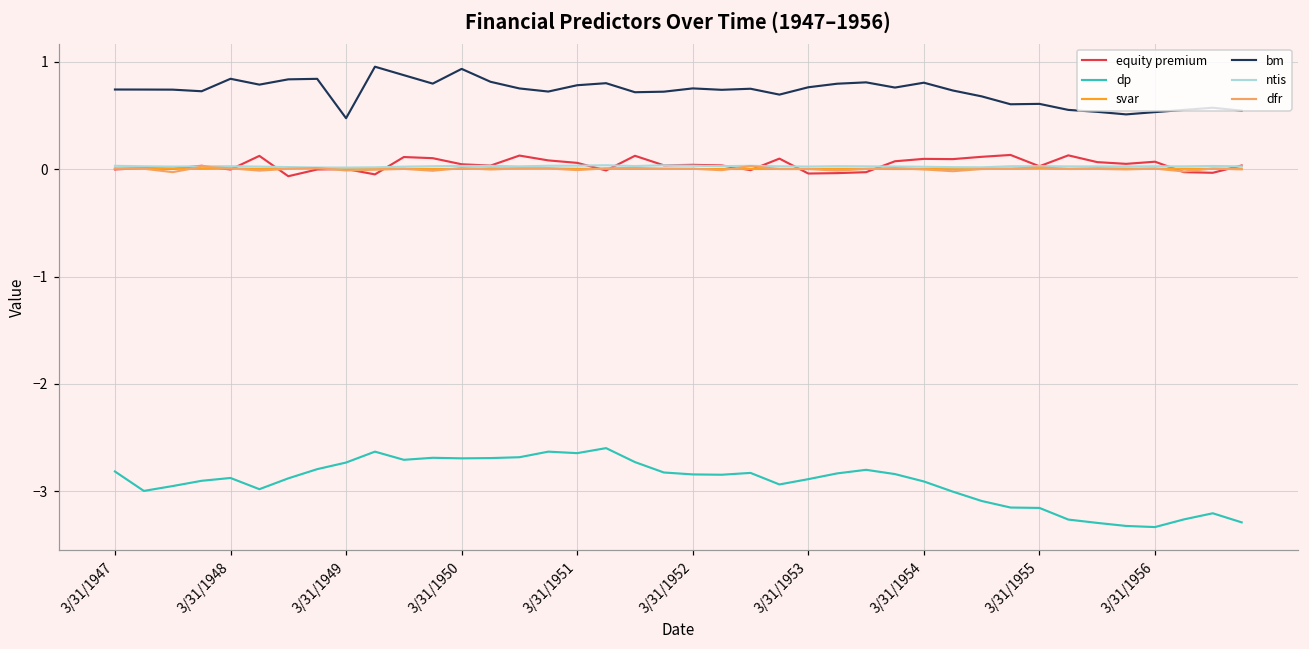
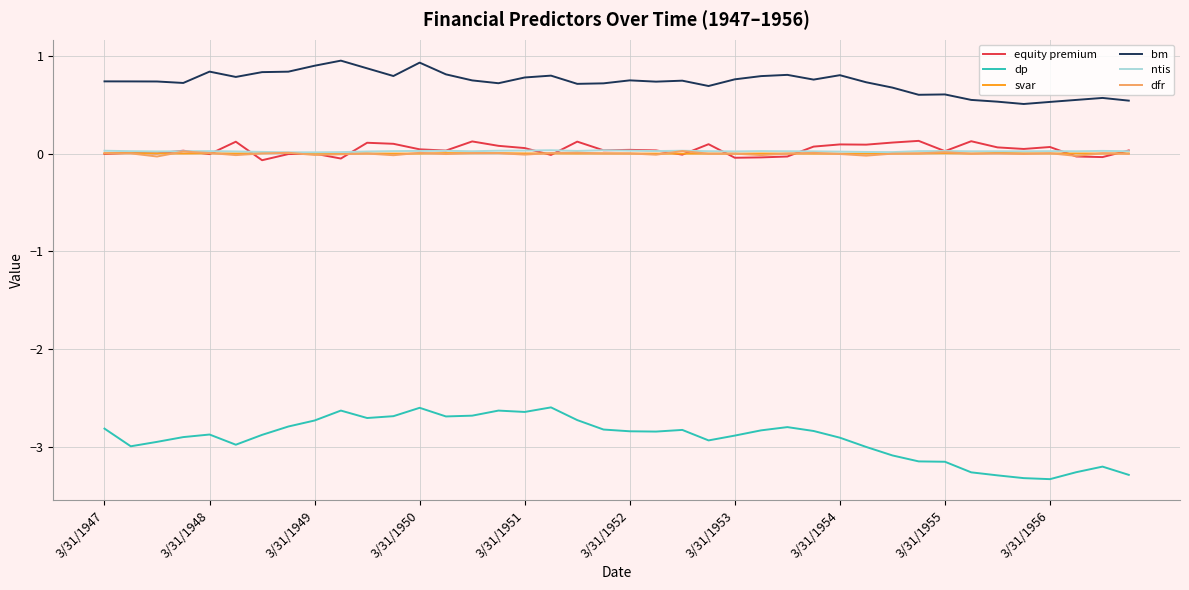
bm, 3/31/1949: 0.5 -> 0.9
dp, 3/31/1950: -2.7 -> -2.6
